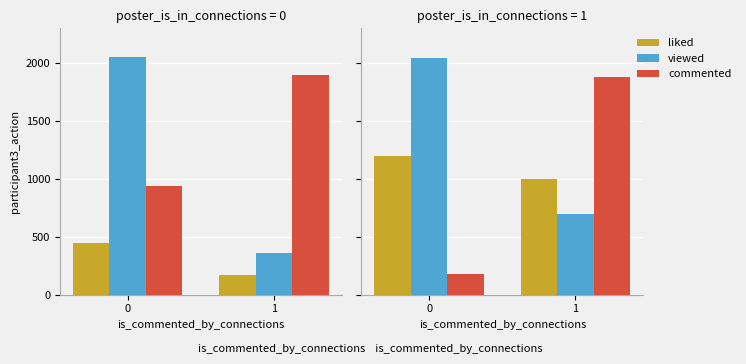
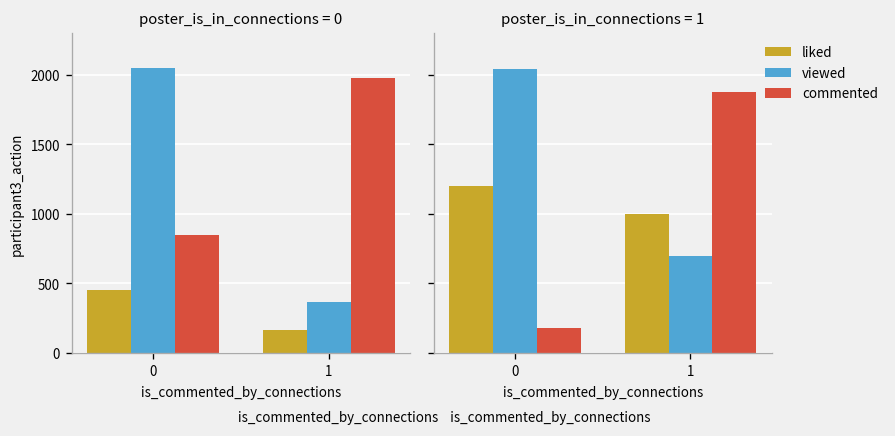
poster_is_in_connections = 0, commented, 0: 940 -> 850
poster_is_in_connections = 0, commented, 1: 1900 -> 1980
